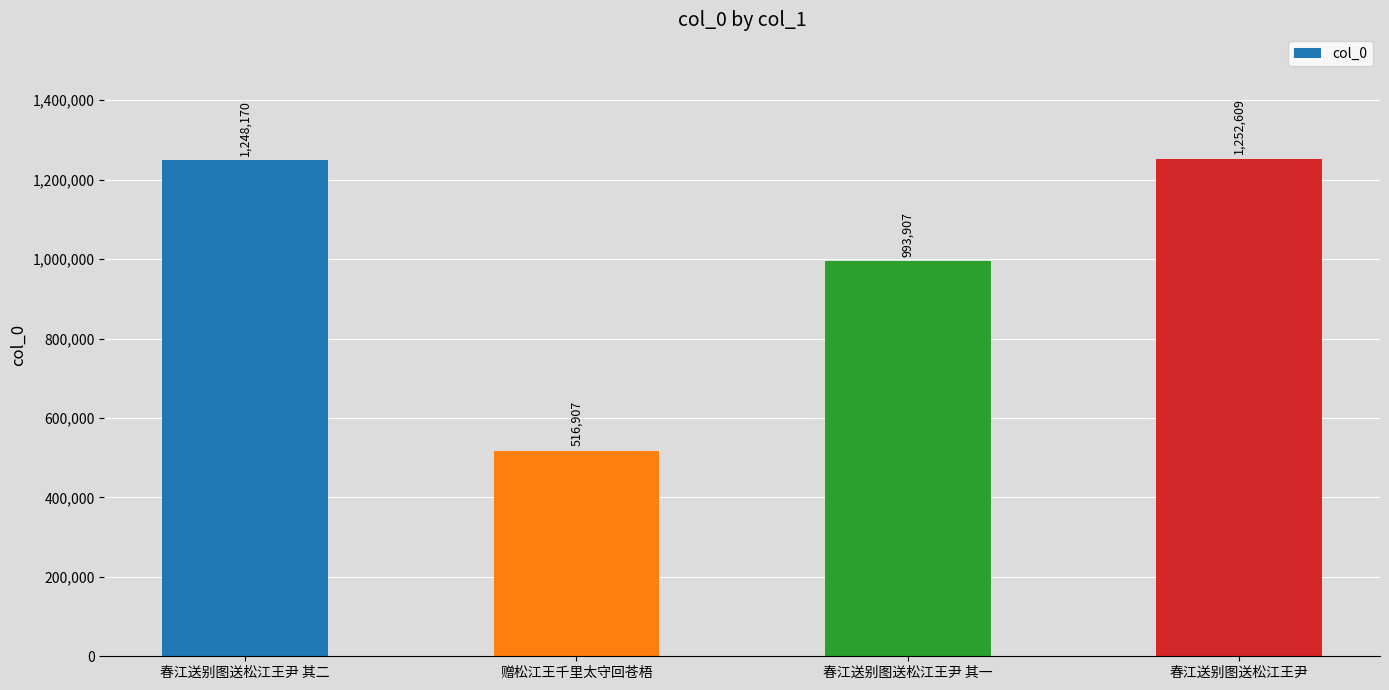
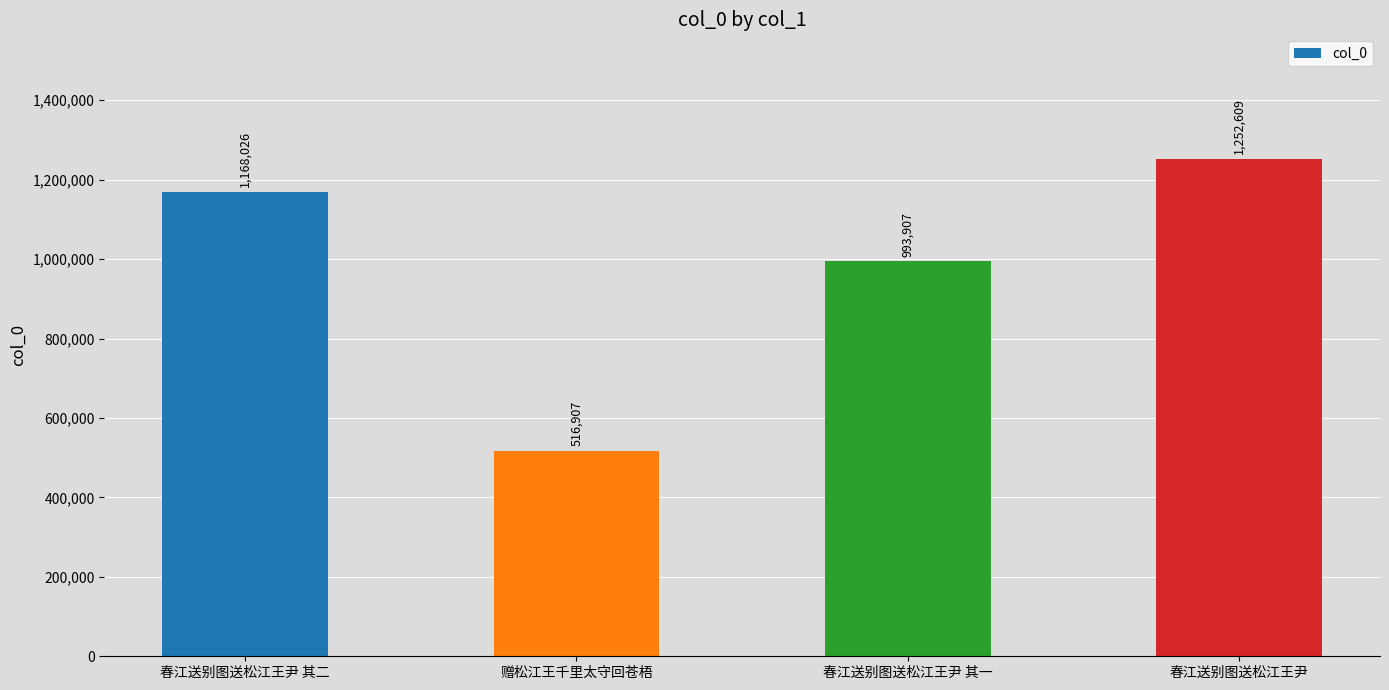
春江送别图送松江王尹 其二: 1,248,170 -> 1,168,026
